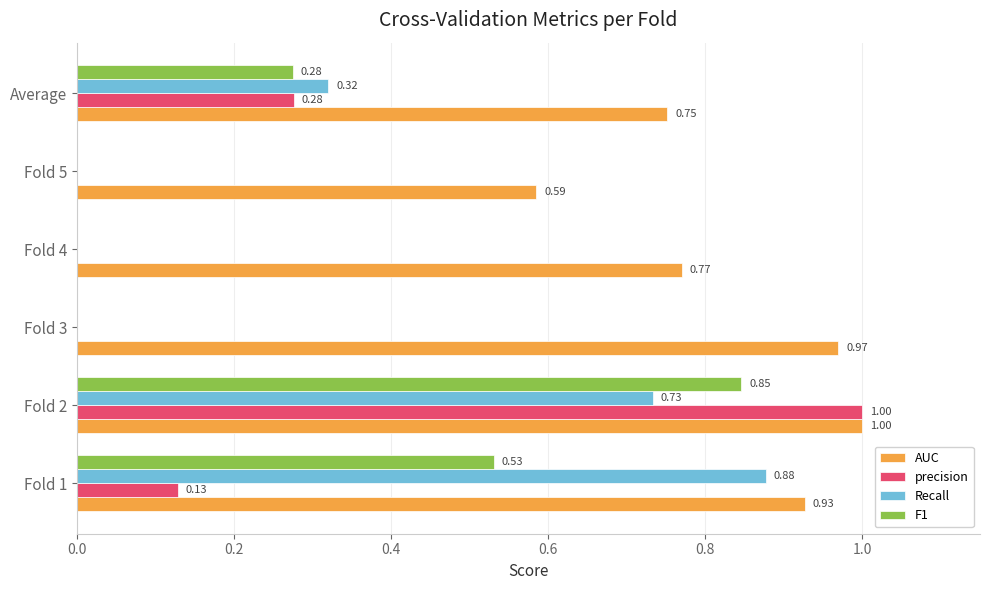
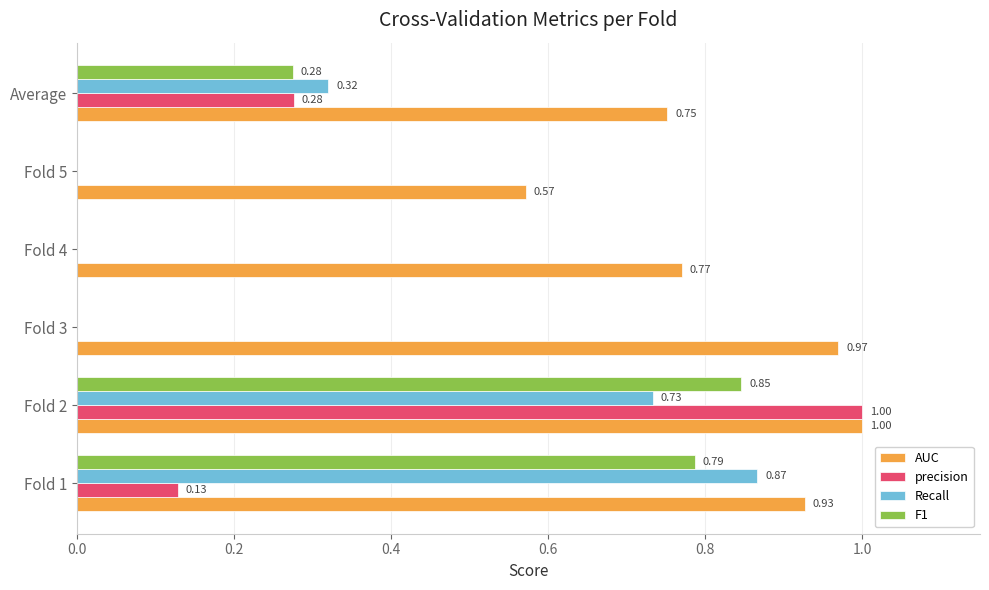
AUC, Fold 5: 0.59 -> 0.57
F1, Fold 1: 0.53 -> 0.79
Recall, Fold 1: 0.88 -> 0.87
